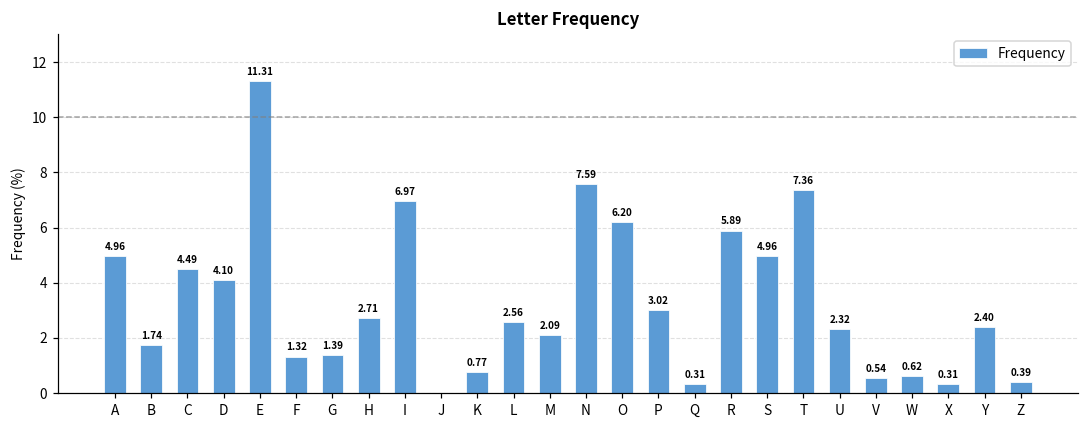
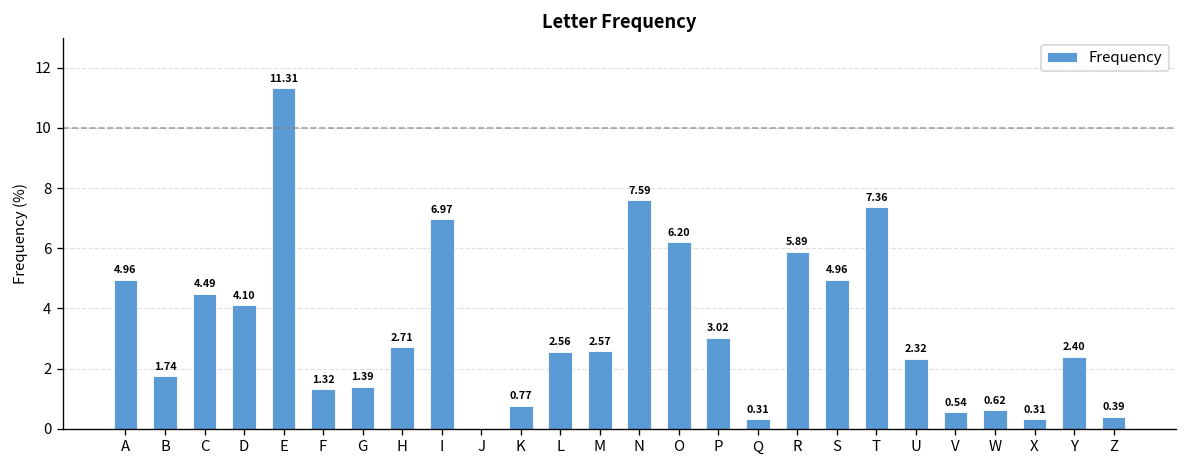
M: 2.09 -> 2.57
